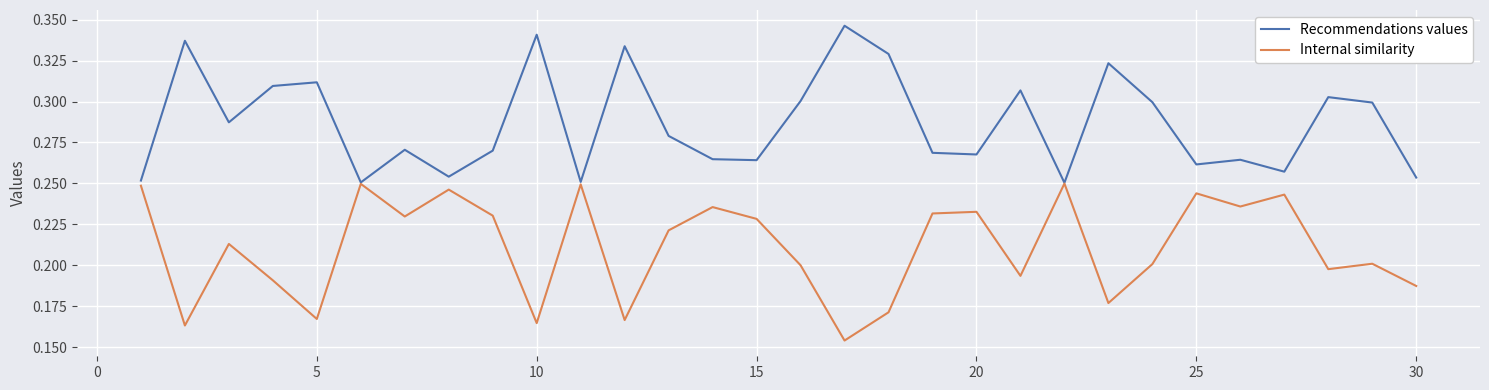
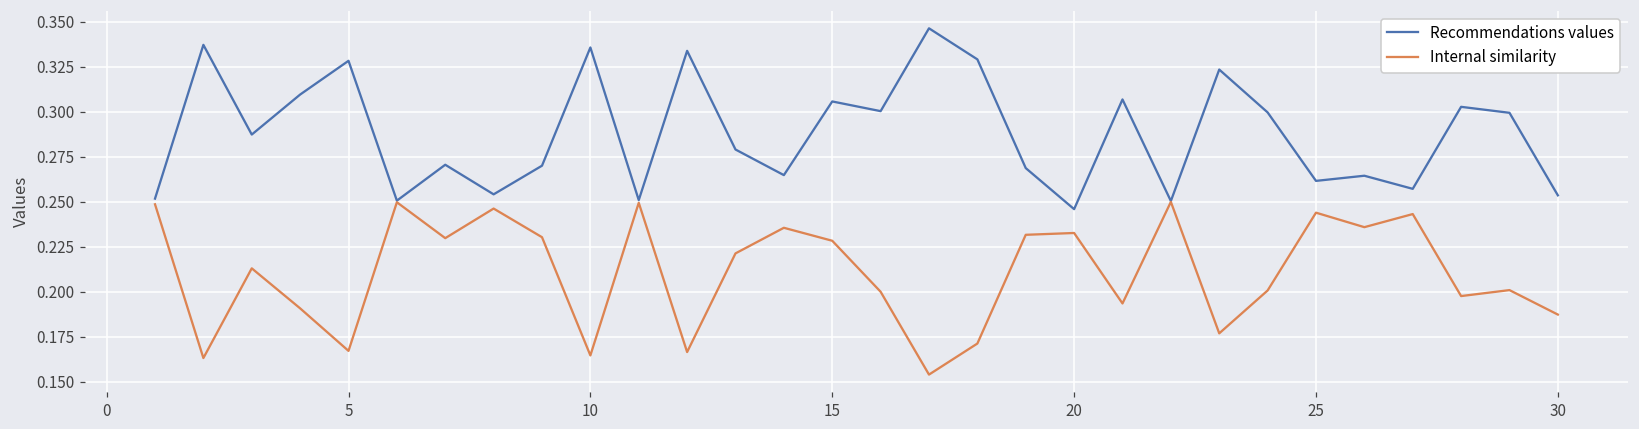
Recommendations values, 5: 0.312 -> 0.328
Recommendations values, 10: 0.341 -> 0.336
Recommendations values, 15: 0.264 -> 0.306
Recommendations values, 20: 0.268 -> 0.246
